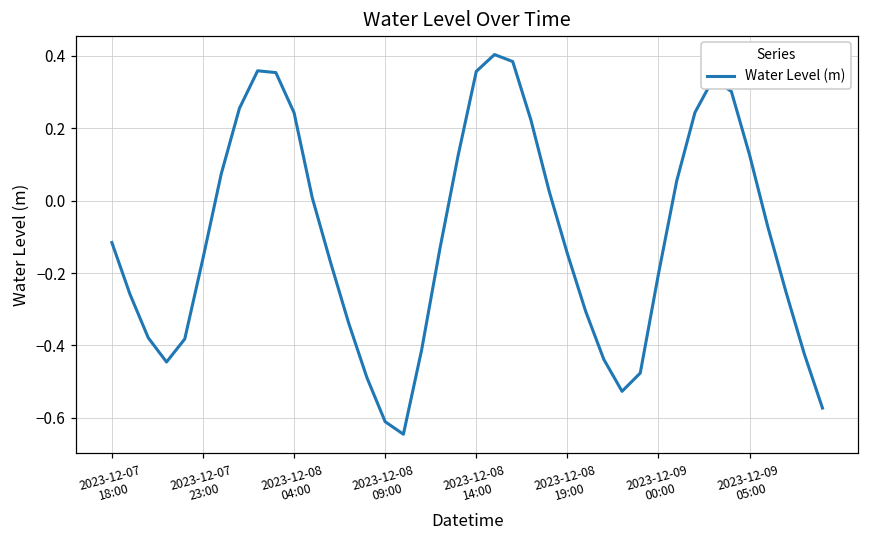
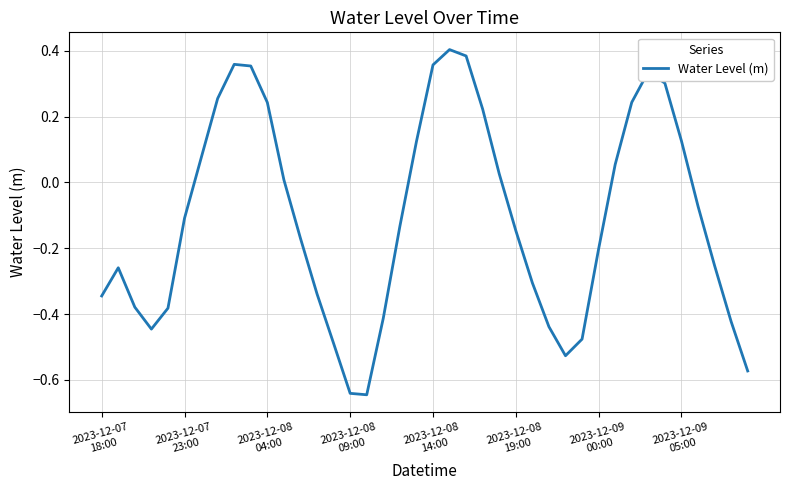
2023-12-07 18:00: -0.12 -> -0.34
2023-12-07 23:00: -0.16 -> -0.11
2023-12-08 09:00: -0.61 -> -0.64
